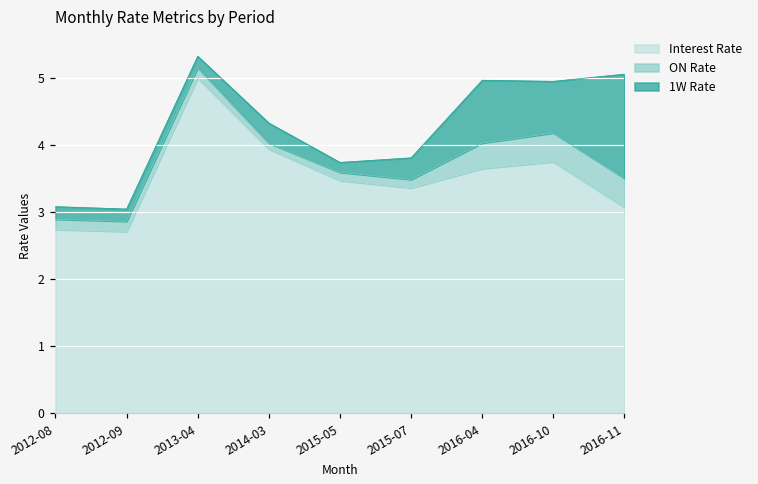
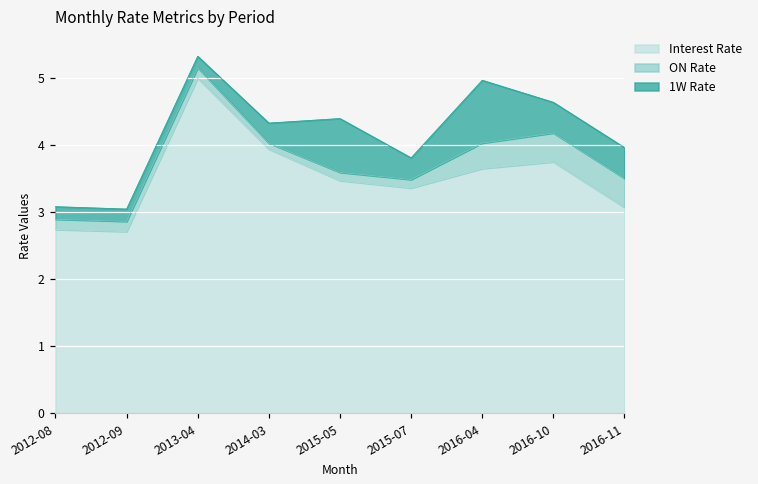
1W Rate, 2015-05: 0.1 -> 0.8
1W Rate, 2016-10: 0.8 -> 0.5
1W Rate, 2016-11: 1.6 -> 0.5
